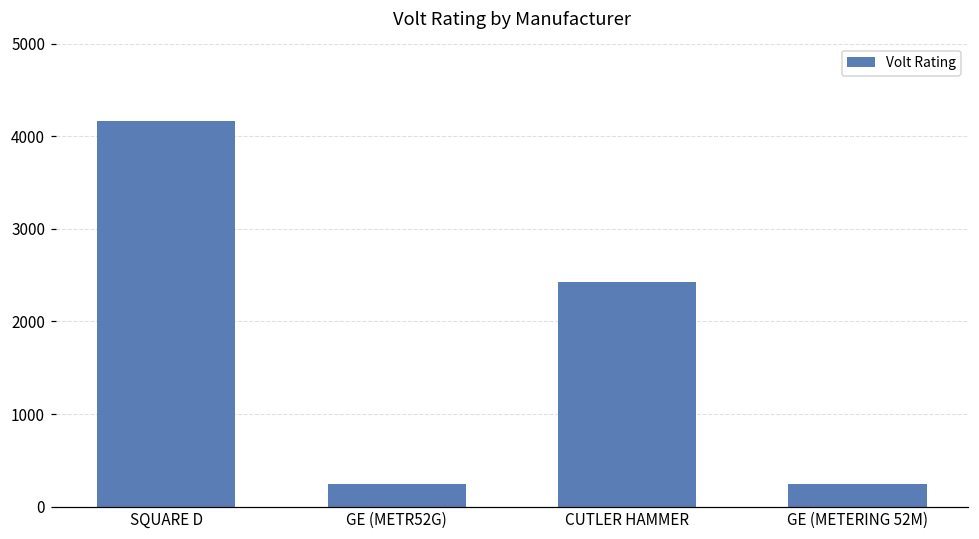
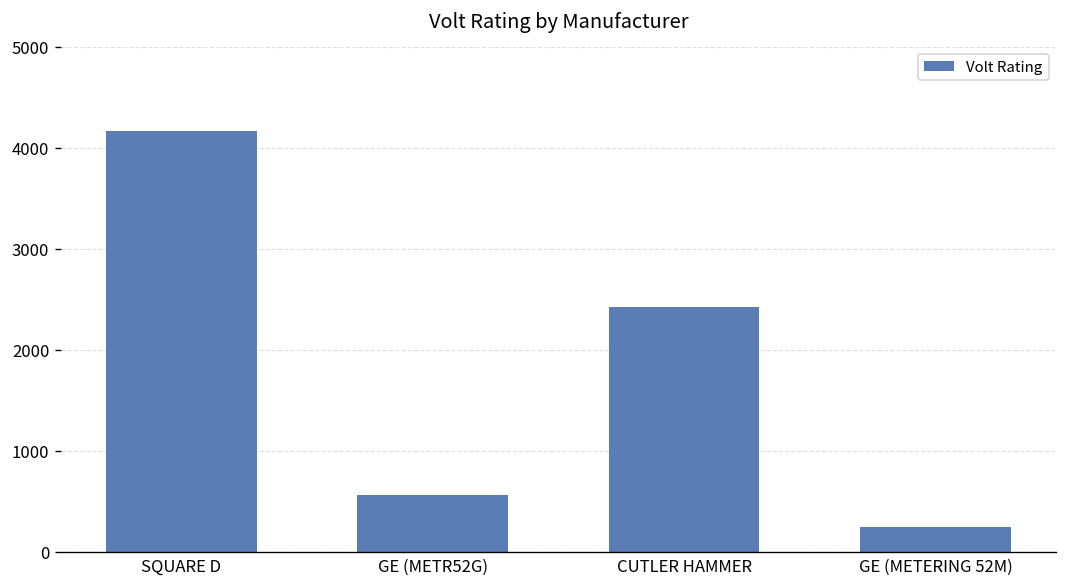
GE (METR52G): 200 -> 600
